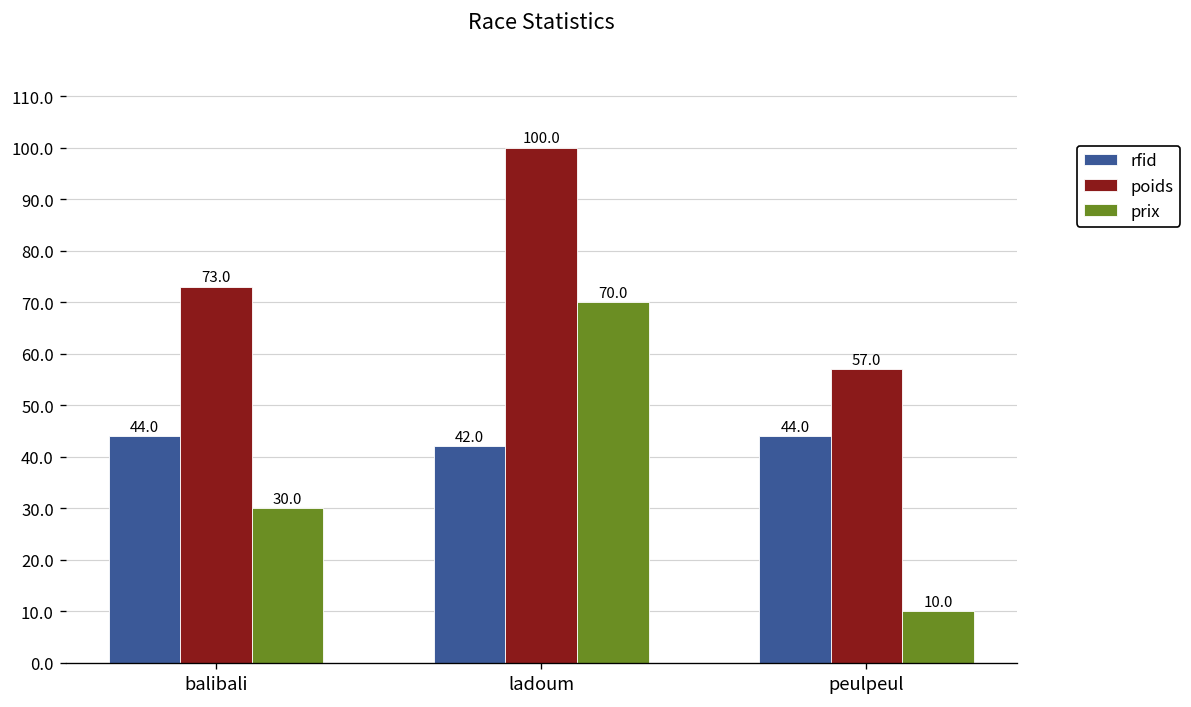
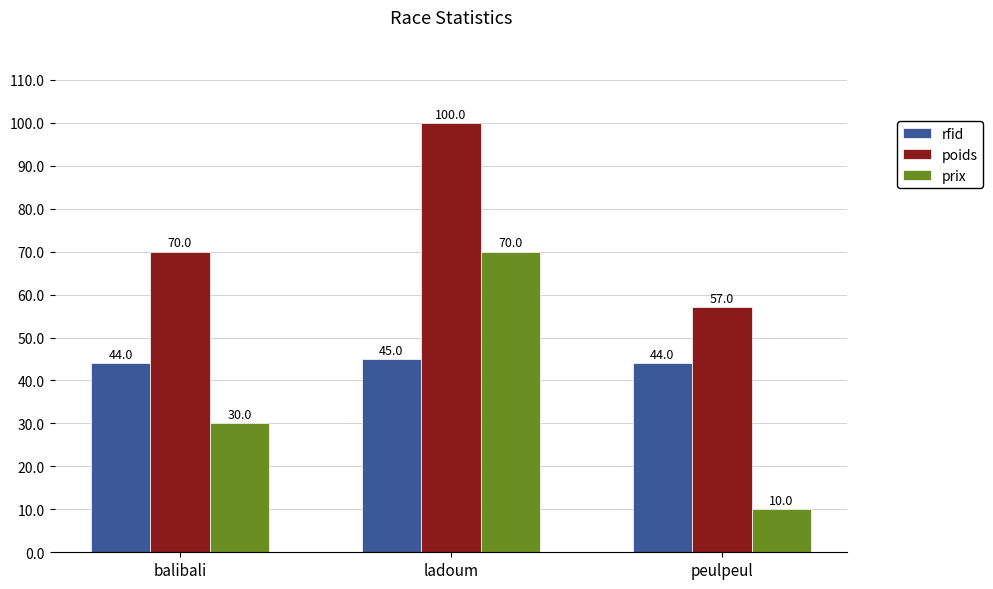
poids, balibali: 73.0 -> 70.0
rfid, ladoum: 42.0 -> 45.0
